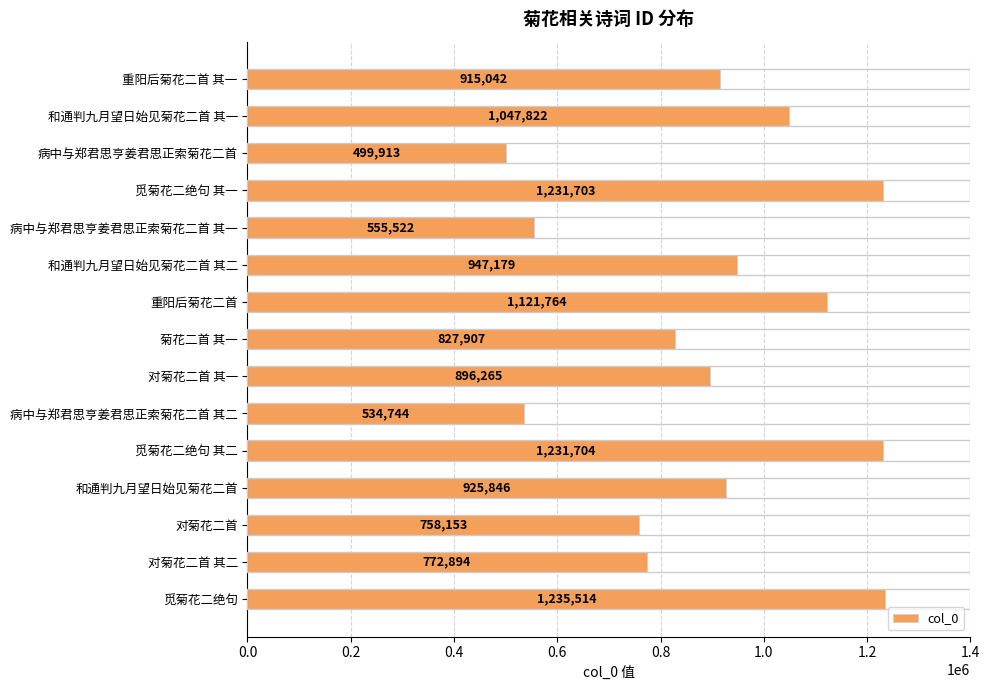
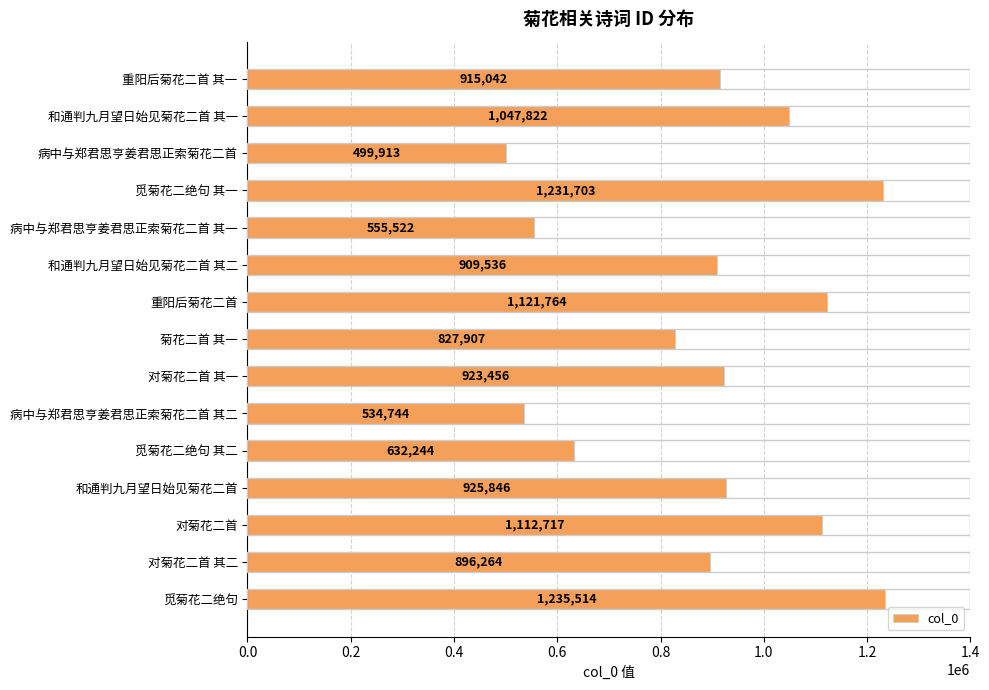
和通判九月望日始见菊花二首 其二: 947,179 -> 909,536
对菊花二首 其一: 896,265 -> 923,456
觅菊花二绝句 其二: 1,231,704 -> 632,244
对菊花二首: 758,153 -> 1,112,717
对菊花二首 其二: 772,894 -> 896,264
